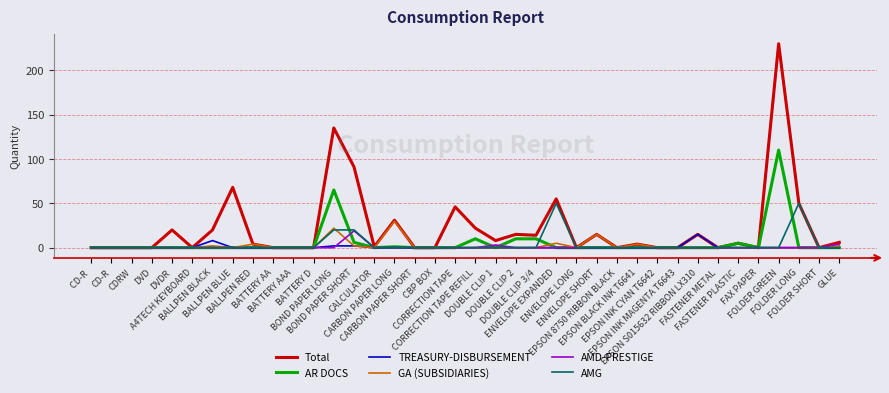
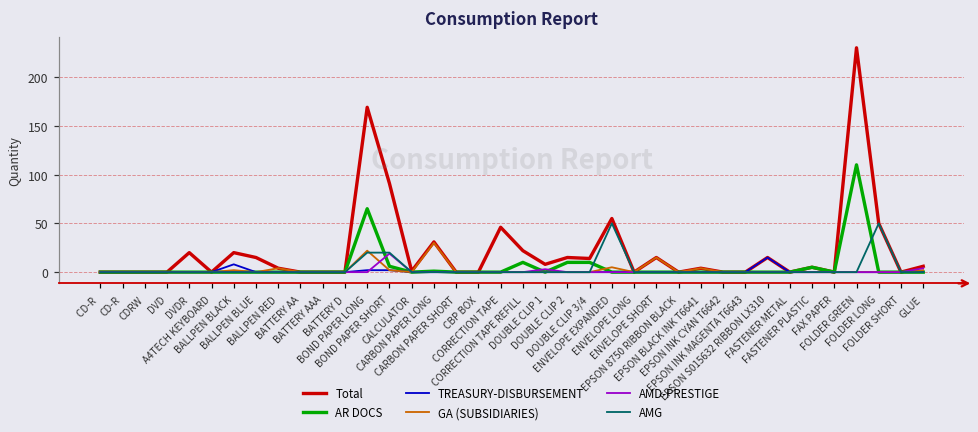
Total, BALLPEN BLUE: 70 -> 20
Total, BOND PAPER LONG: 140 -> 170
